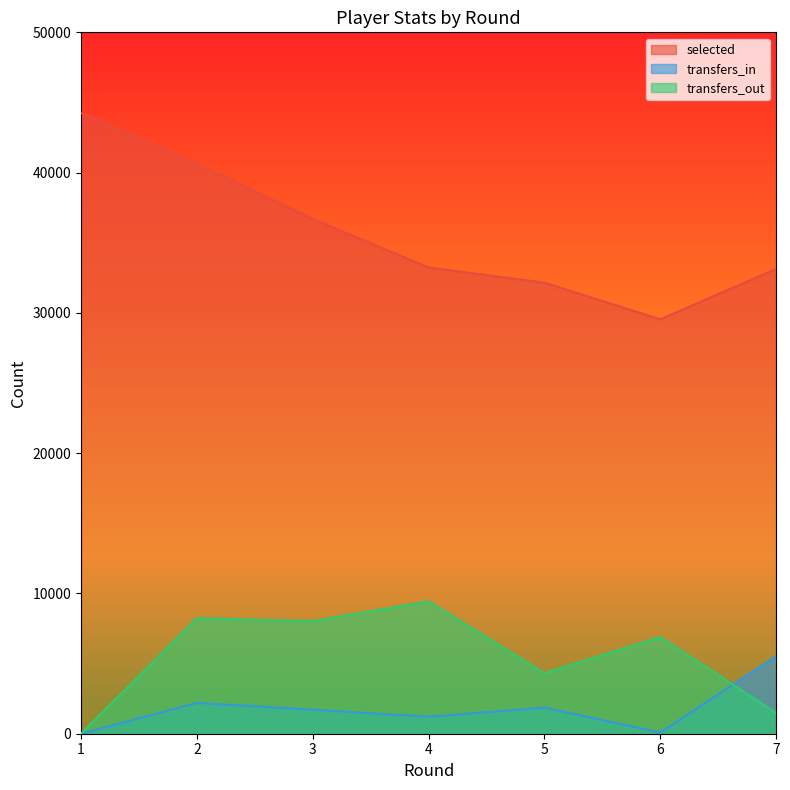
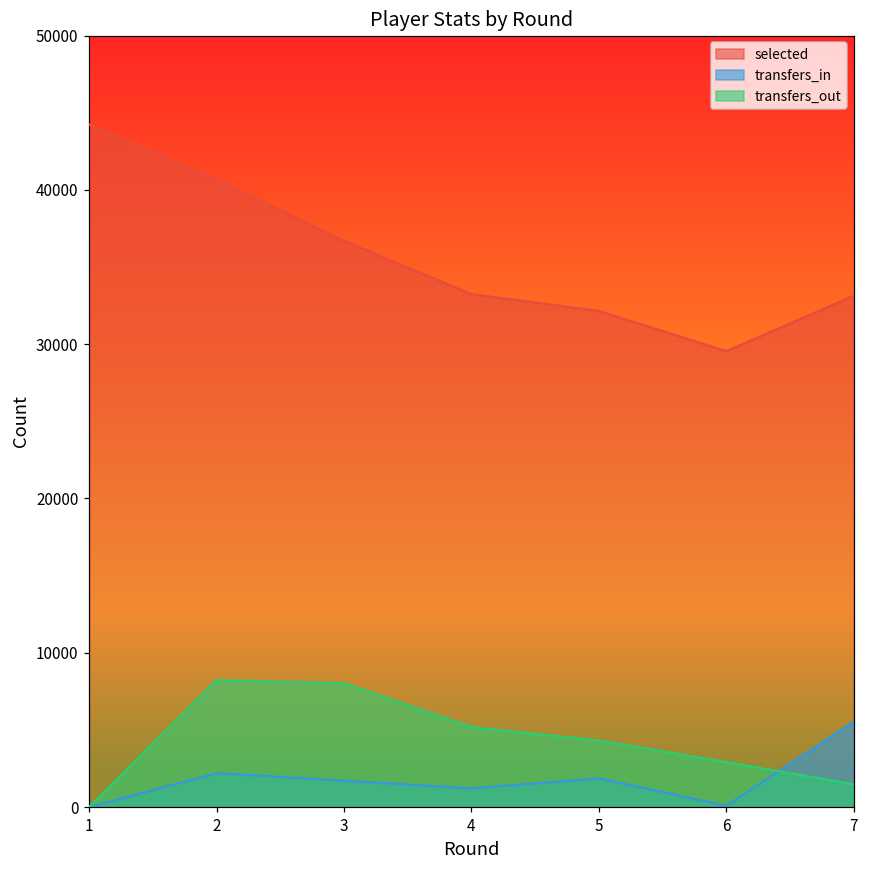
transfers_out, 4: 9400 -> 5200
transfers_out, 6: 6900 -> 2900
